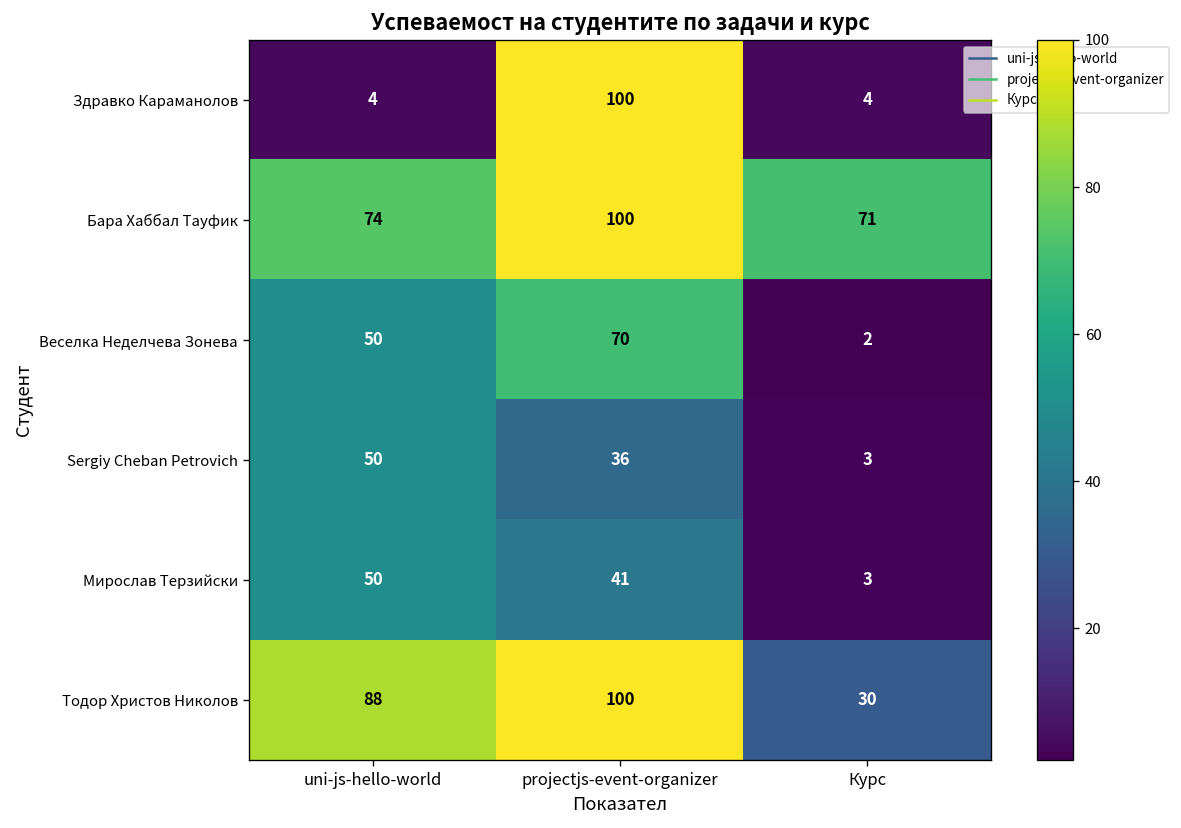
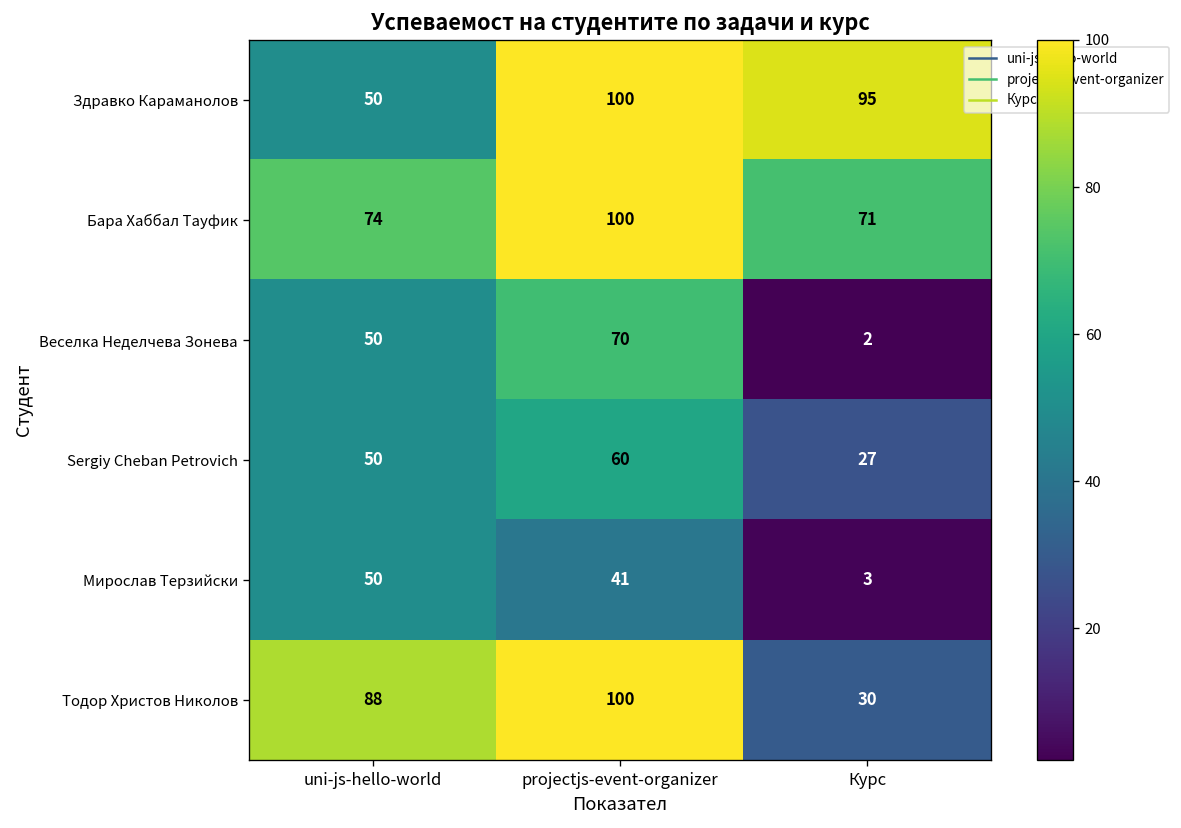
Здравко Караманолов, uni-js-hello-world: 4 -> 50
Здравко Караманолов, Курс: 4 -> 95
Sergiy Cheban Petrovich, projectjs-event-organizer: 36 -> 60
Sergiy Cheban Petrovich, Курс: 3 -> 27
